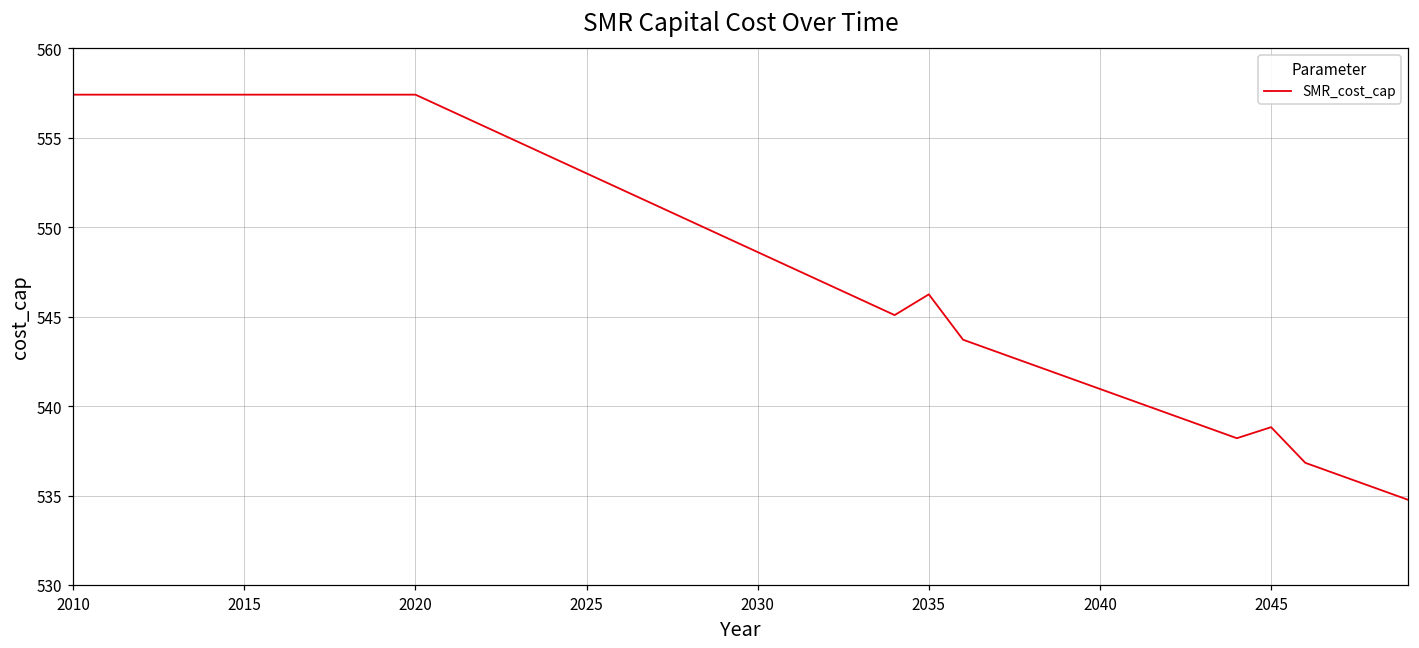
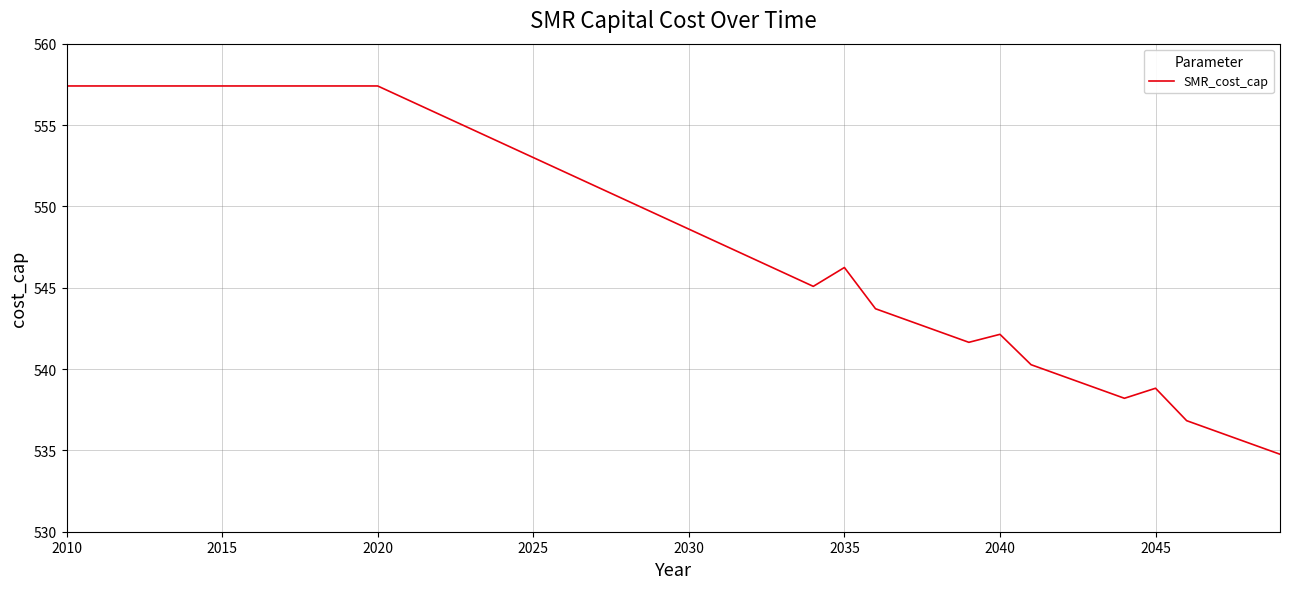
2040: 541.0 -> 542.1
